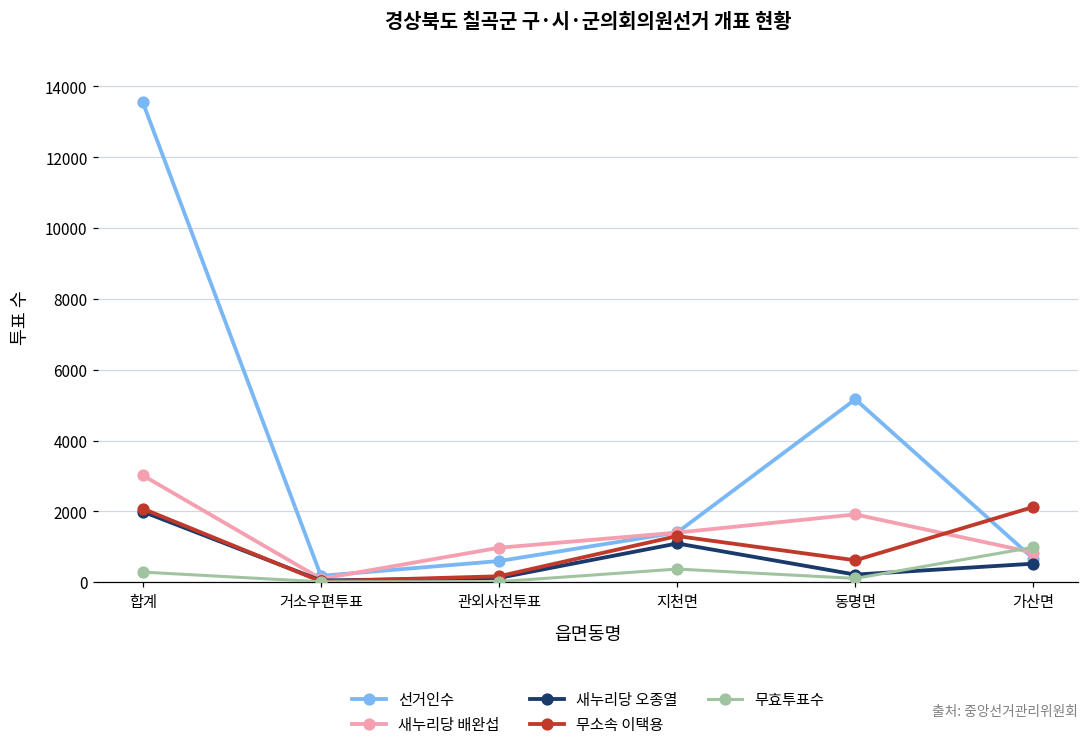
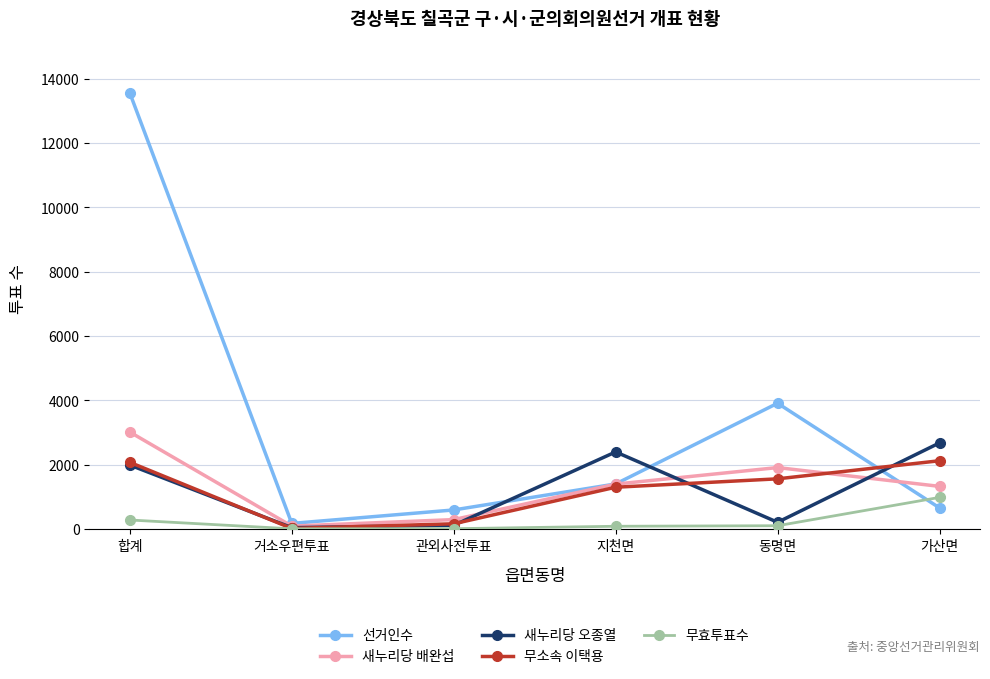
새누리당 배완섭, 관외사전투표: 1000 -> 300
새누리당 오종열, 지천면: 1100 -> 2400
무효투표수, 지천면: 400 -> 100
선거인수, 동명면: 5200 -> 3900
무소속 이택용, 동명면: 600 -> 1600
새누리당 배완섭, 가산면: 800 -> 1300
새누리당 오종열, 가산면: 500 -> 2700
